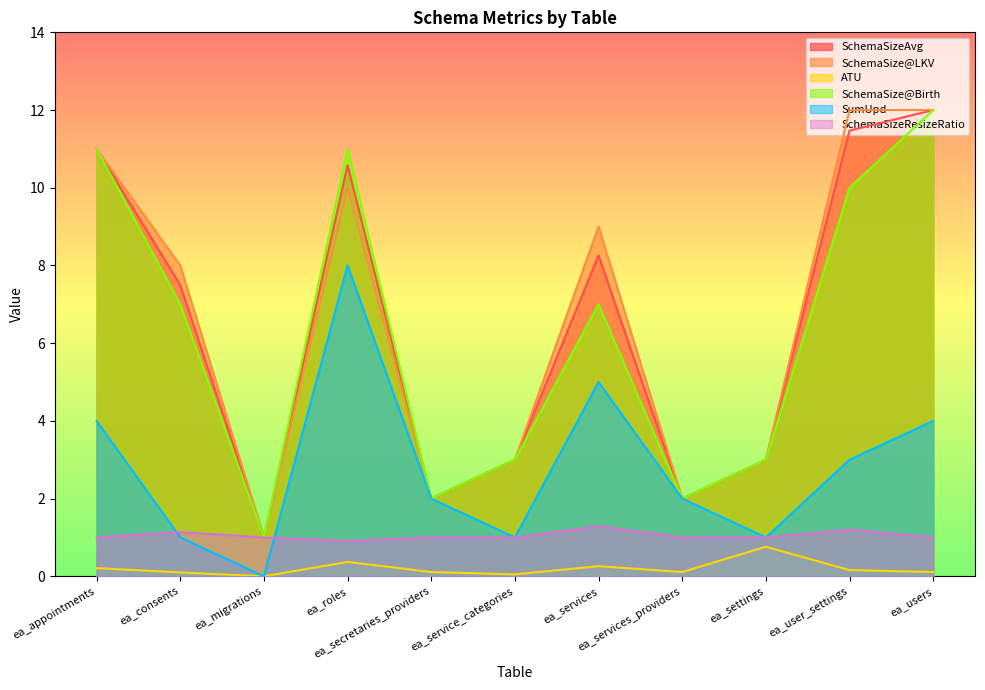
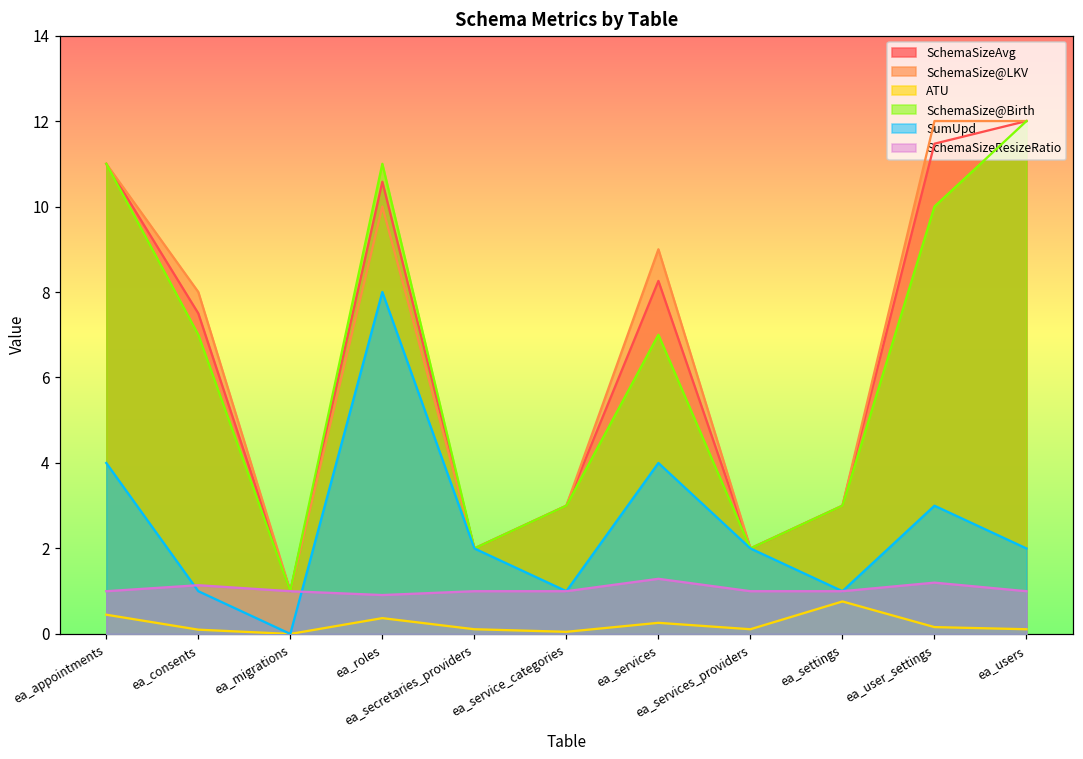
ATU, ea_appointments: 0.2 -> 0.5
SumUpd, ea_services: 5 -> 4
SumUpd, ea_users: 4 -> 2
